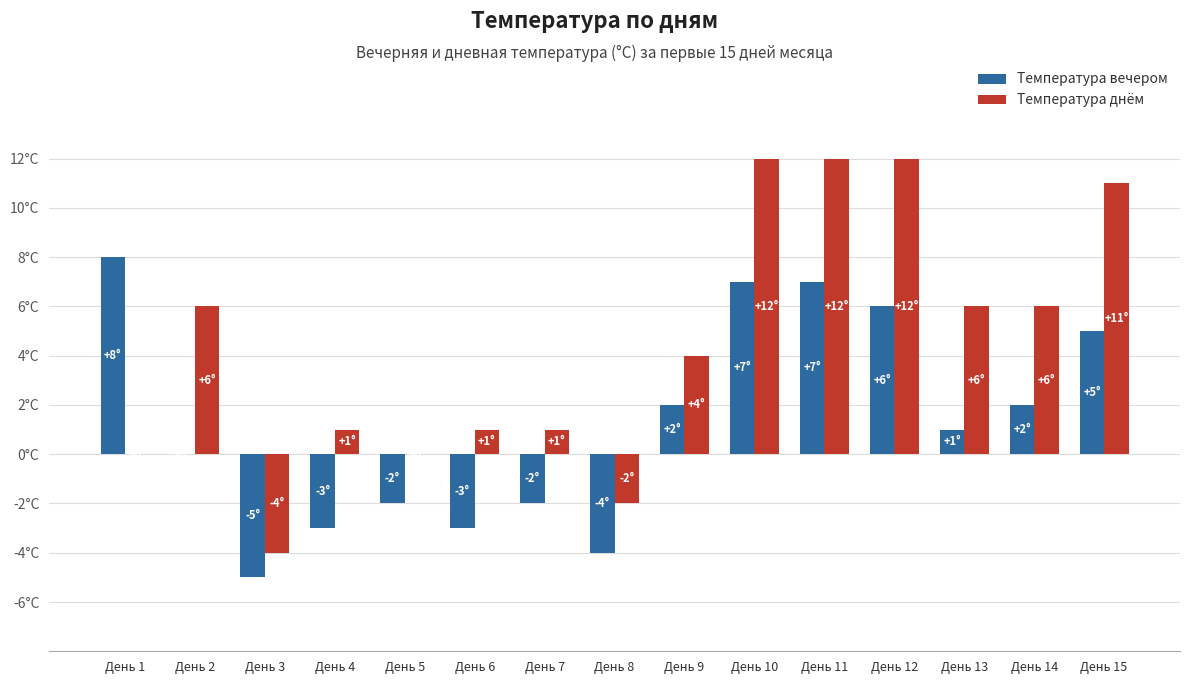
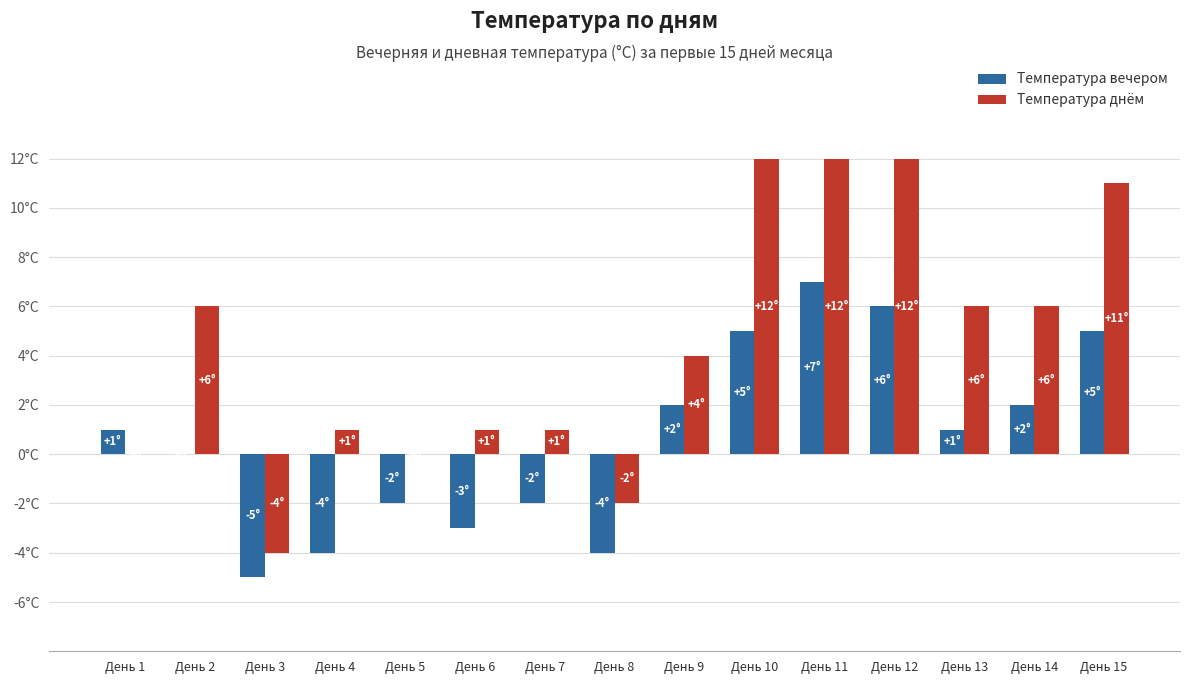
Температура вечером, День 1: +8° -> +1°
Температура вечером, День 4: -3° -> -4°
Температура вечером, День 10: +7° -> +5°
